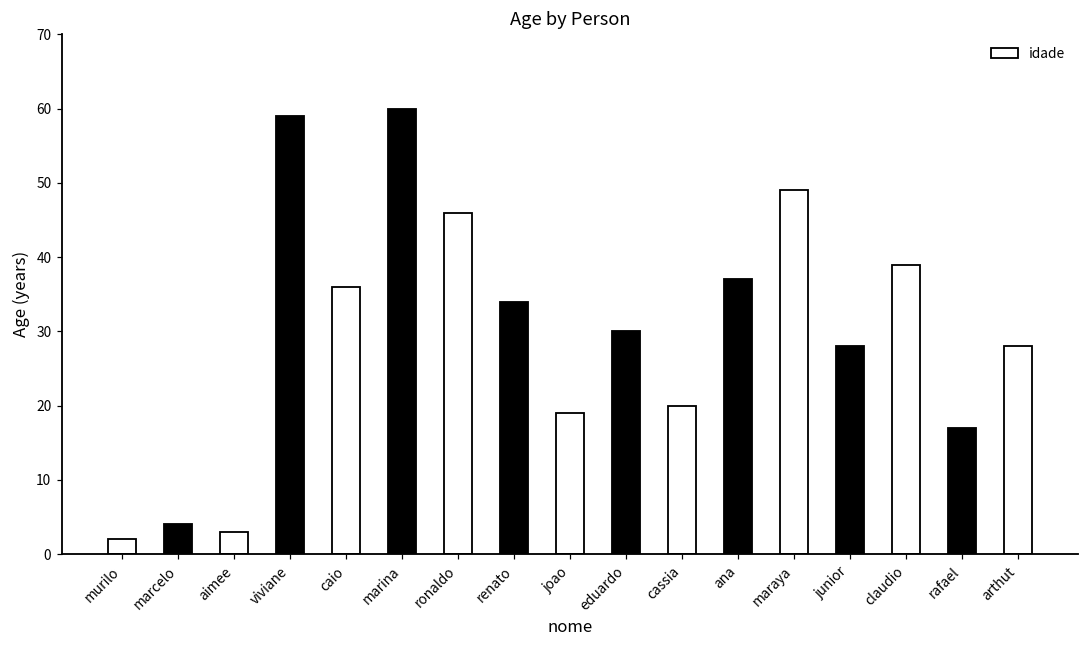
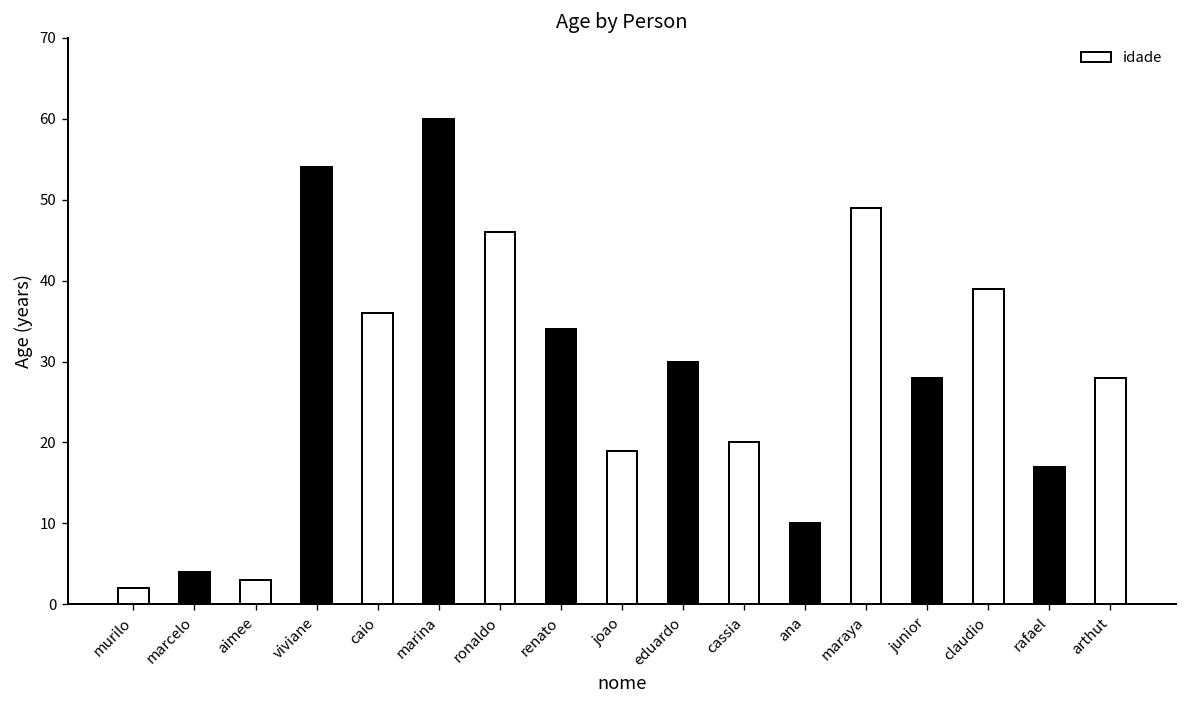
viviane: 59 -> 54
ana: 37 -> 10
